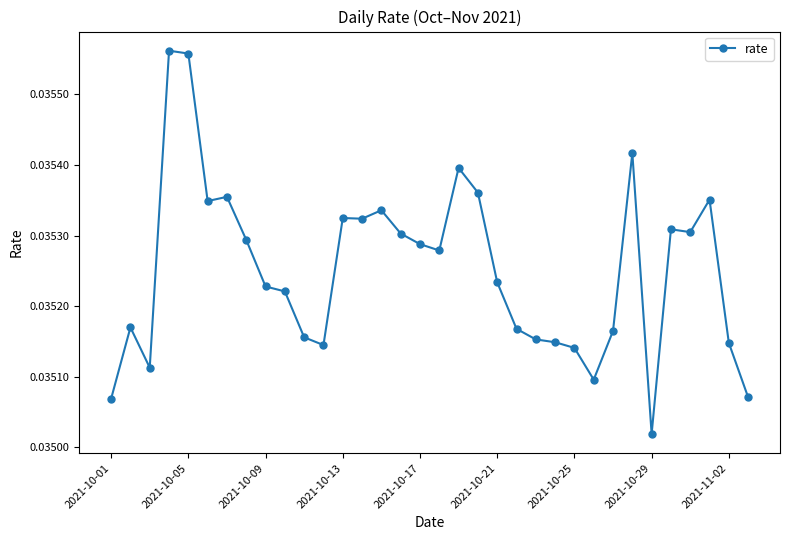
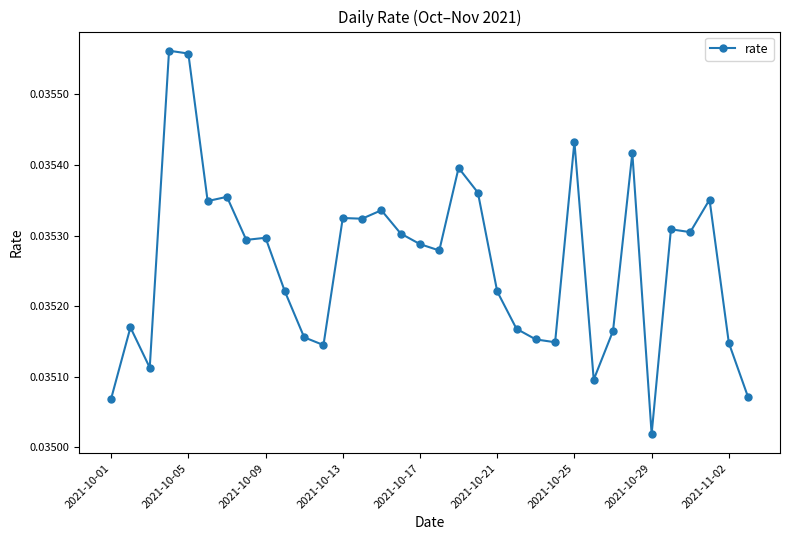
2021-10-09: 0.03523 -> 0.03530
2021-10-21: 0.03523 -> 0.03522
2021-10-25: 0.03514 -> 0.03543
